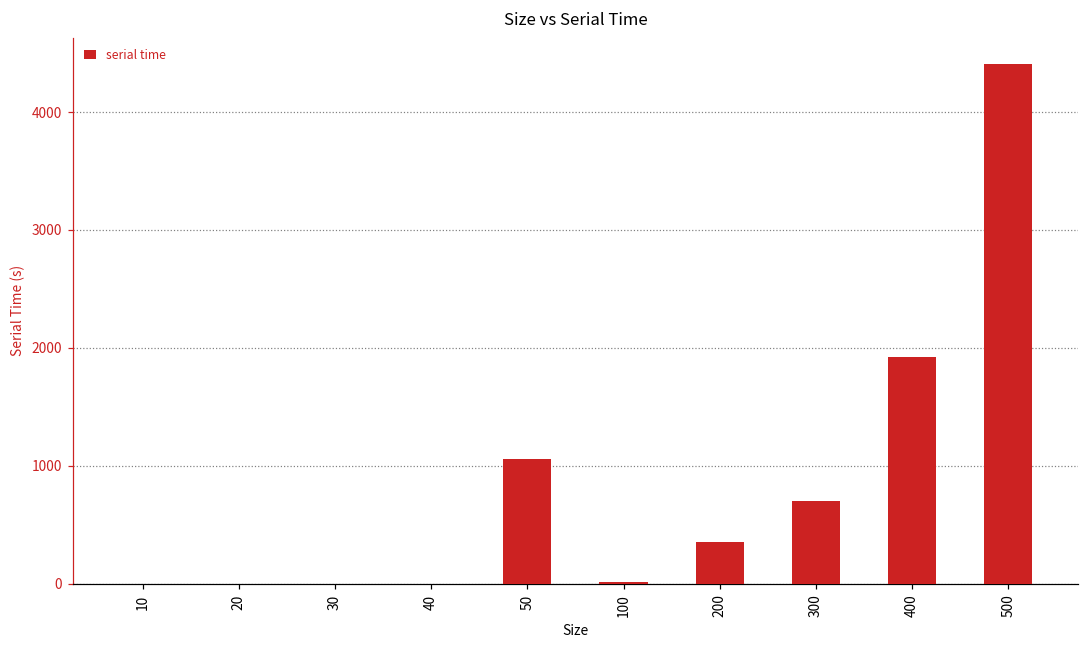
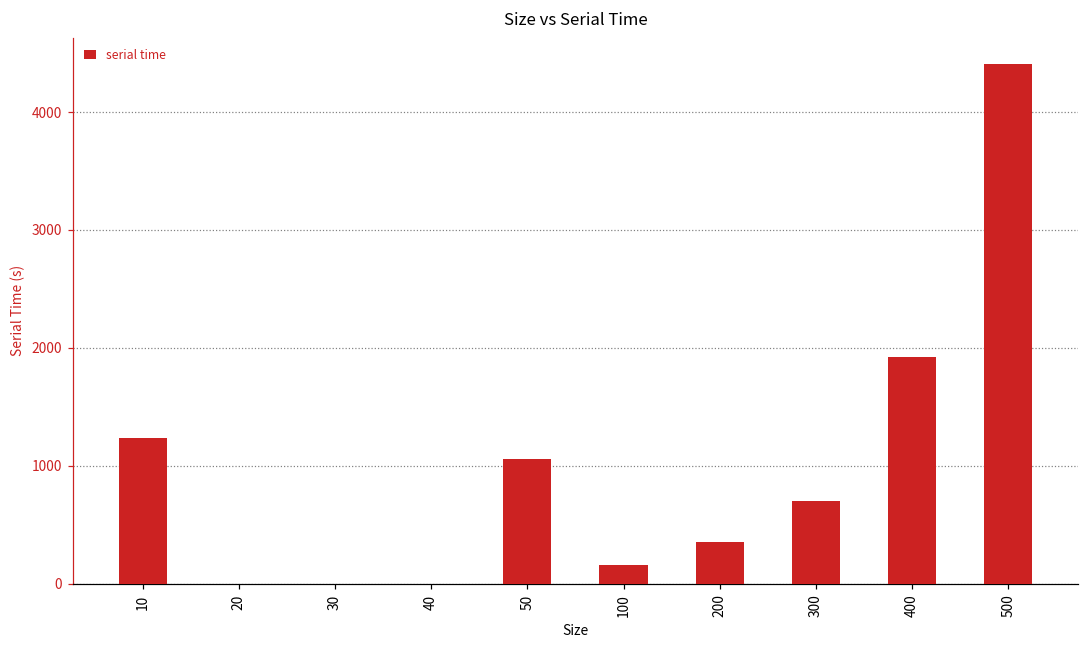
10: 0 -> 1240
100: 10 -> 160
